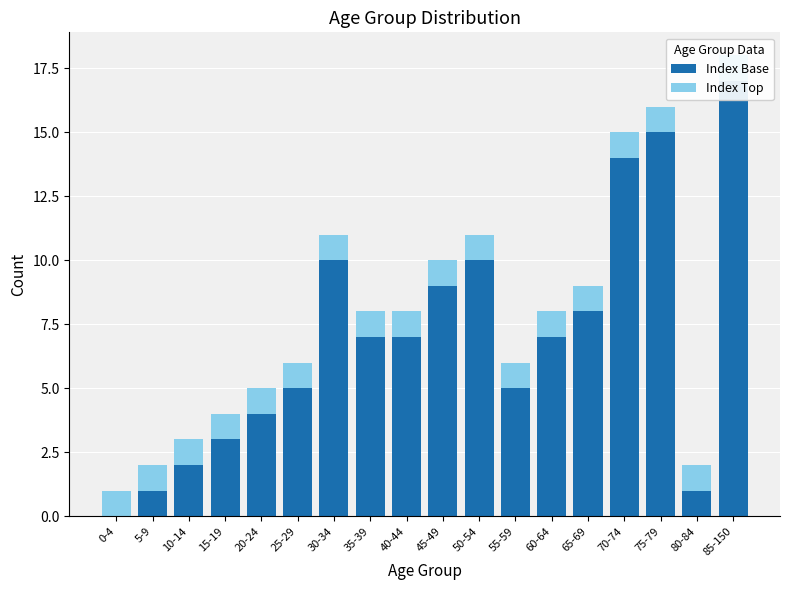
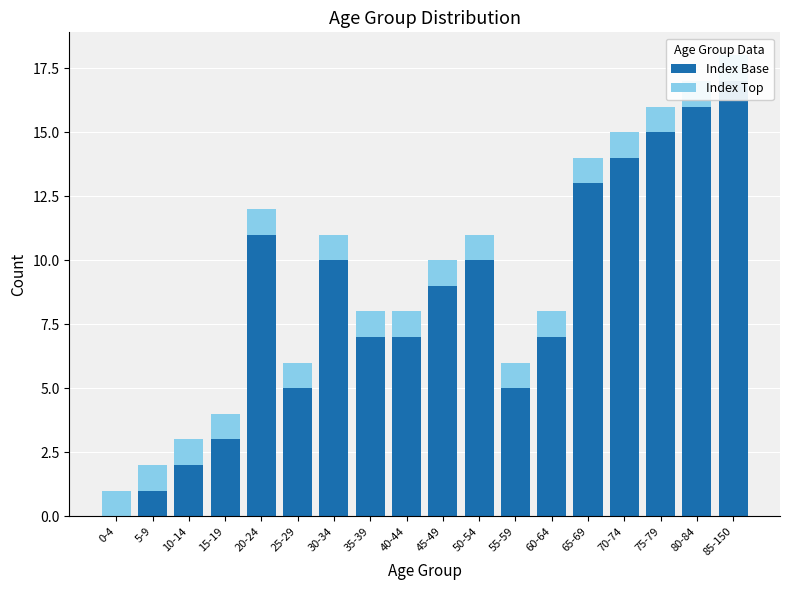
Index Base, 20-24: 4.0 -> 11.0
Index Base, 65-69: 8.0 -> 13.0
Index Base, 80-84: 1.0 -> 16.0
